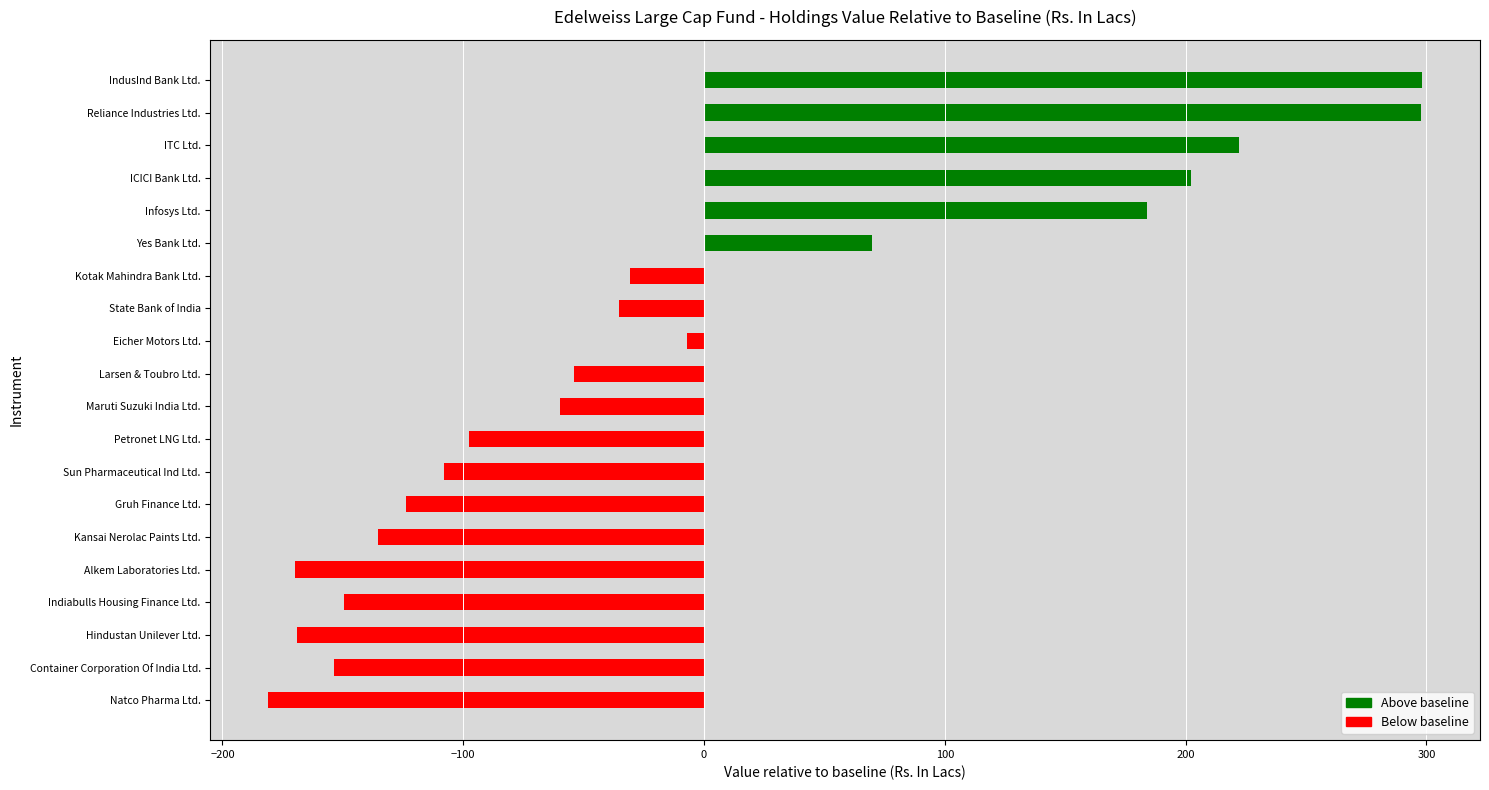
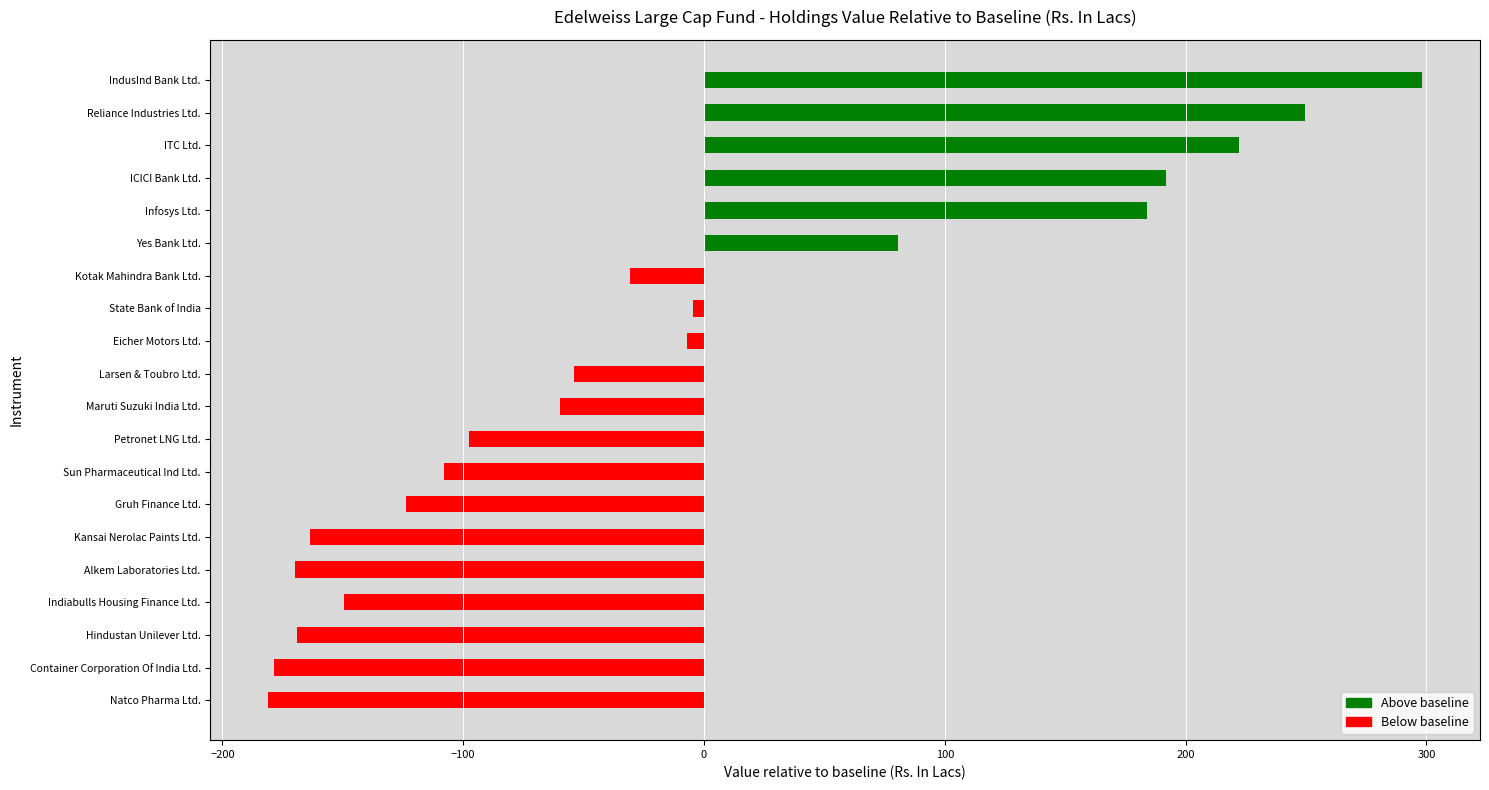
Reliance Industries Ltd.: 298 -> 250
ICICI Bank Ltd.: 202 -> 192
Yes Bank Ltd.: 70 -> 81
State Bank of India: -35 -> -4
Kansai Nerolac Paints Ltd.: -136 -> -164
Container Corporation Of India Ltd.: -154 -> -178
